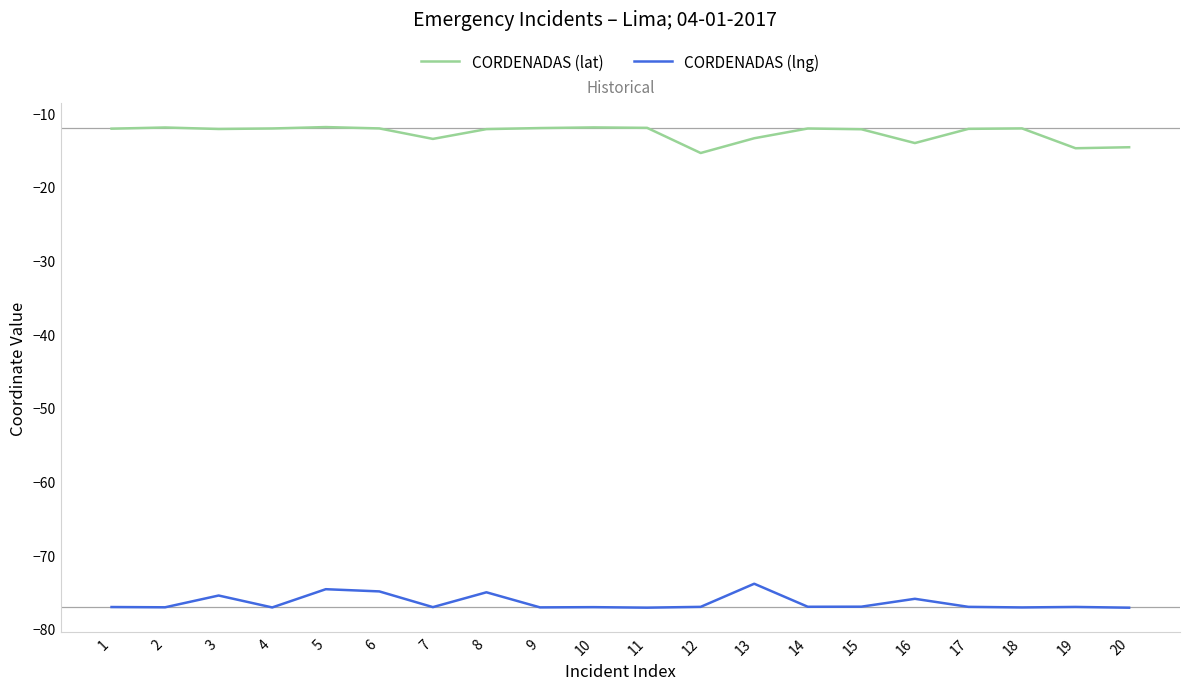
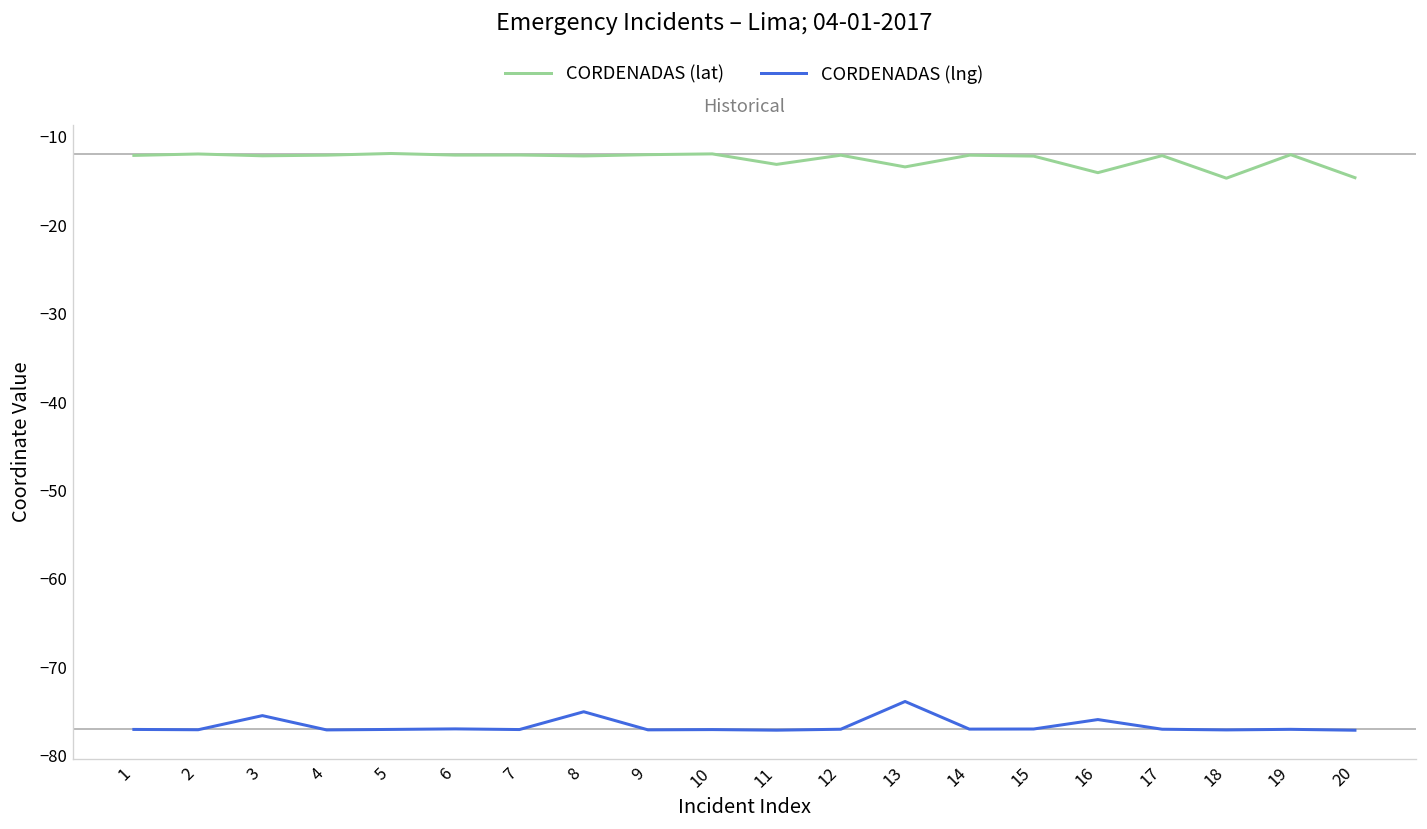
CORDENADAS (lng), 5: -75 -> -77
CORDENADAS (lng), 6: -75 -> -77
CORDENADAS (lat), 7: -13 -> -12
CORDENADAS (lat), 11: -12 -> -13
CORDENADAS (lat), 12: -15 -> -12
CORDENADAS (lat), 18: -12 -> -15
CORDENADAS (lat), 19: -15 -> -12
